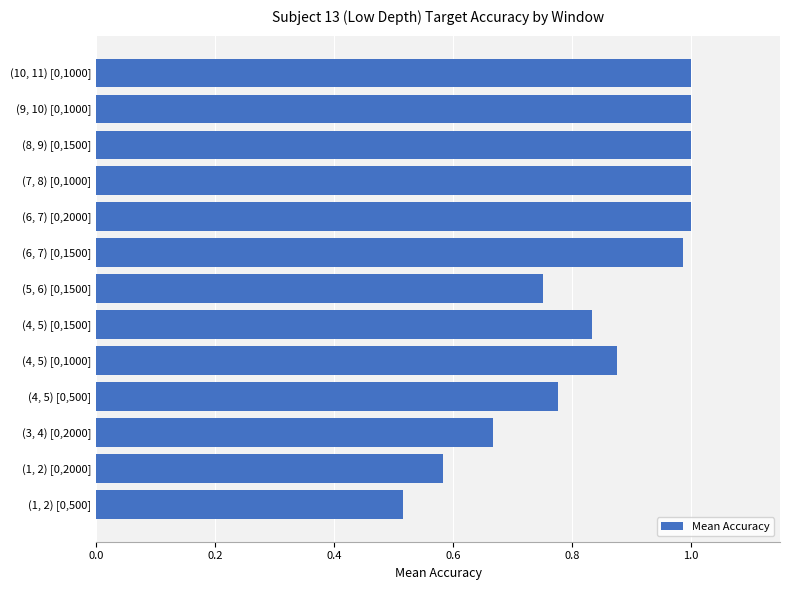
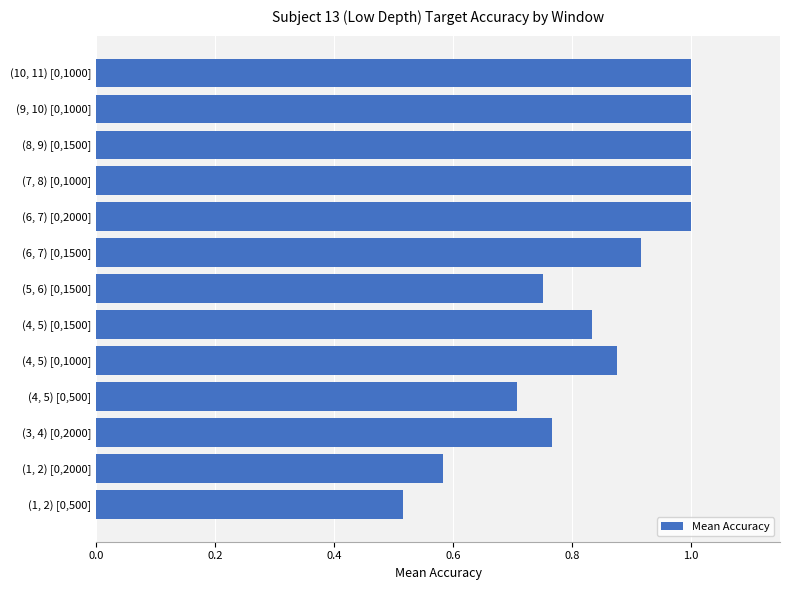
(6, 7) [0,1500]: 0.99 -> 0.92
(4, 5) [0,500]: 0.78 -> 0.71
(3, 4) [0,2000]: 0.67 -> 0.77
